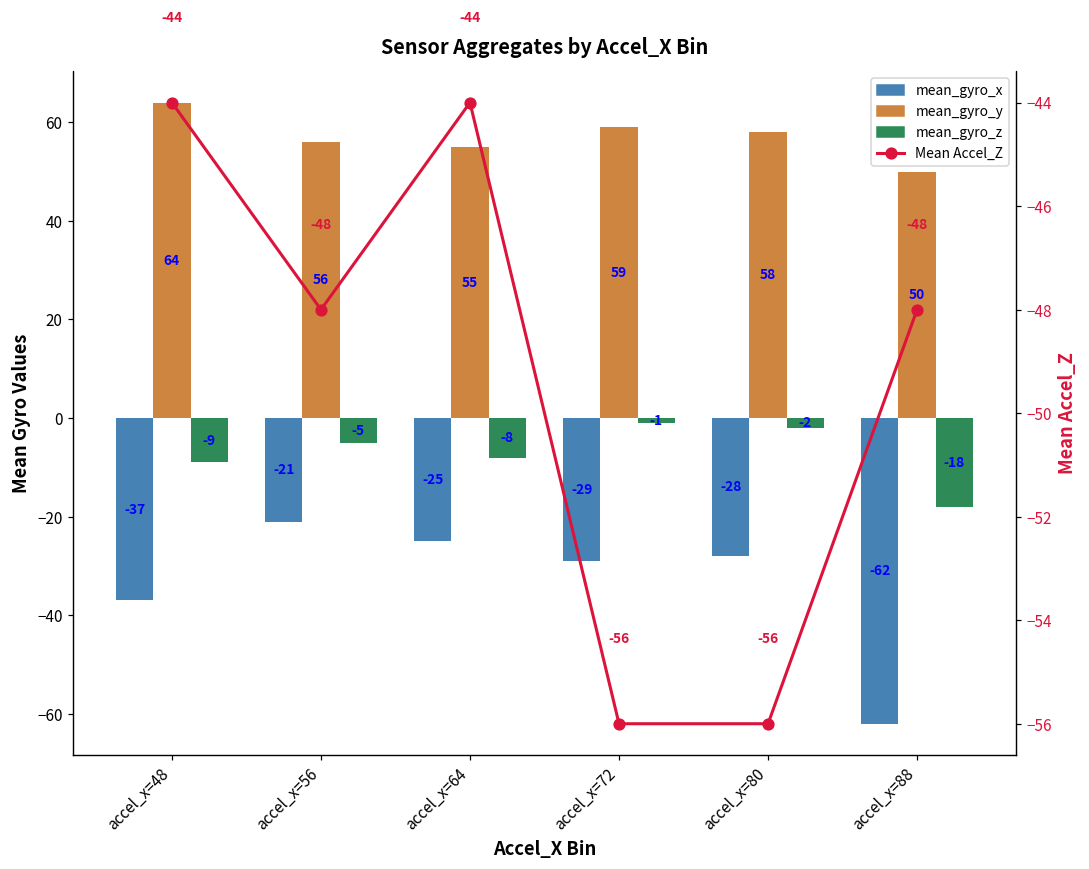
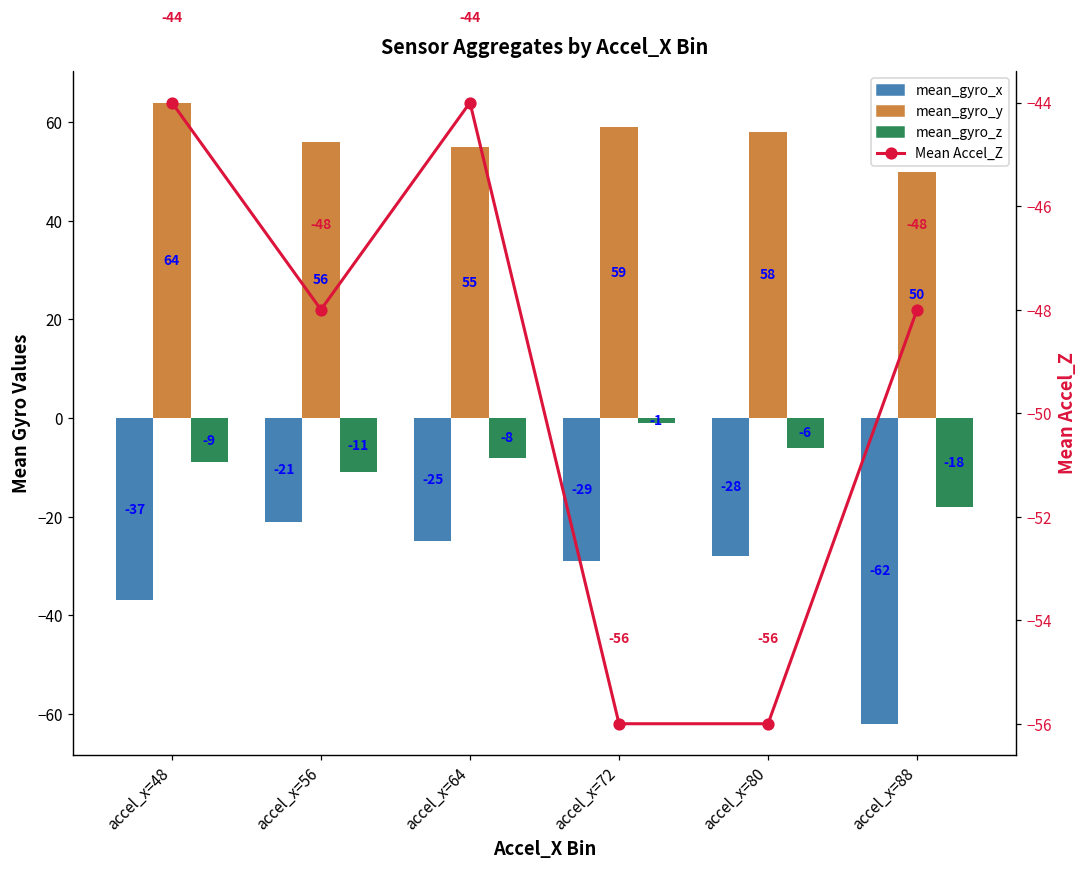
mean_gyro_z, accel_x=56: -5 -> -11
mean_gyro_z, accel_x=80: -2 -> -6
